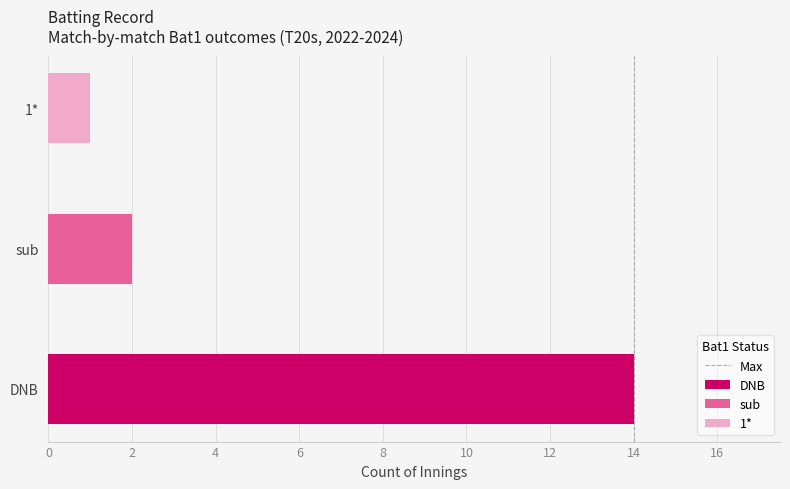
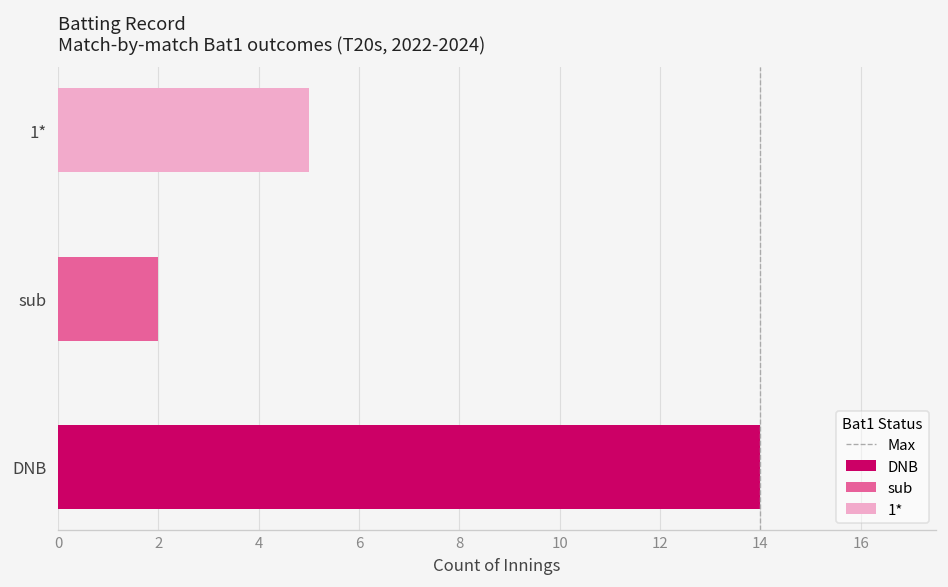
1*, 1*: 1 -> 5
